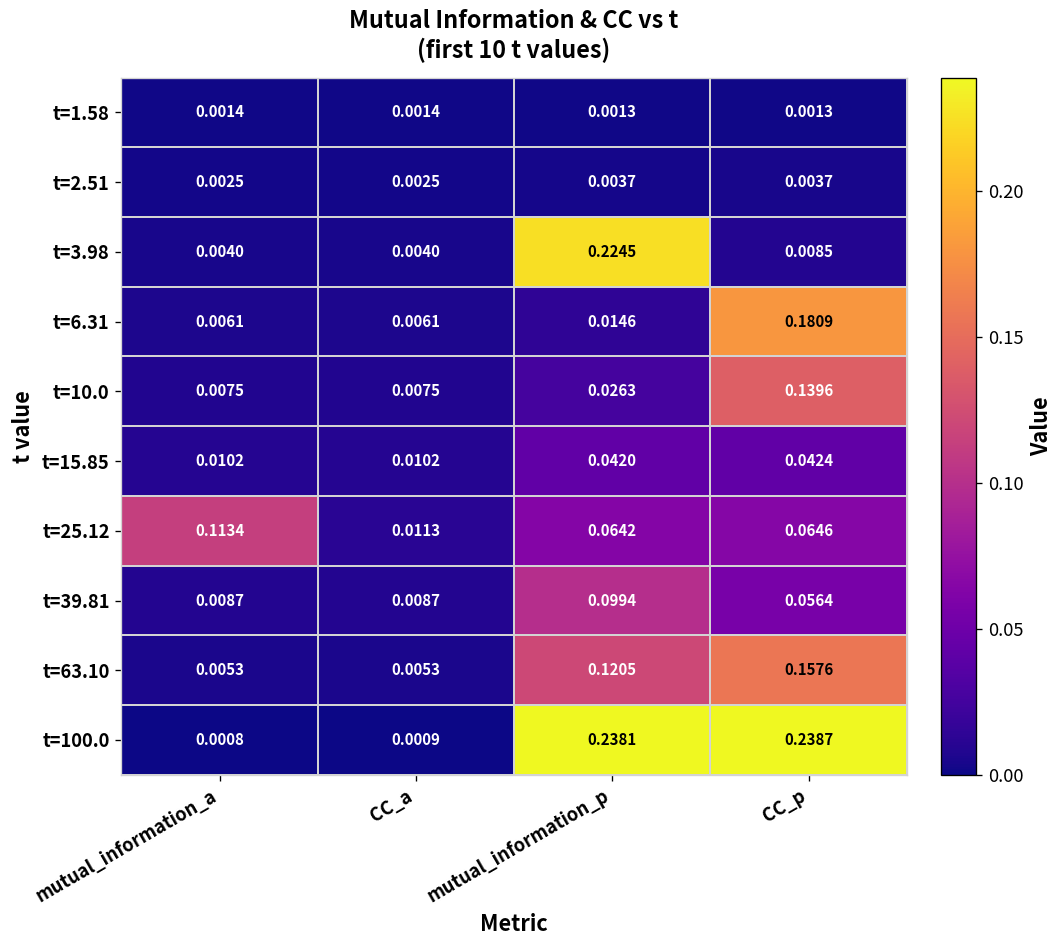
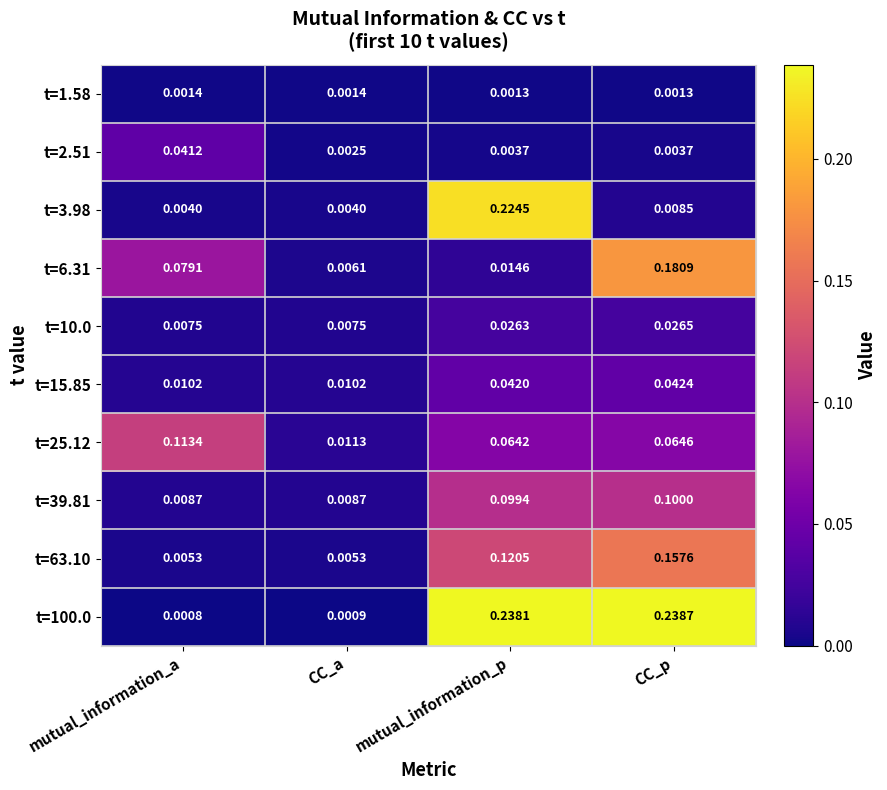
t=2.51, mutual_information_a: 0.0025 -> 0.0412
t=6.31, mutual_information_a: 0.0061 -> 0.0791
t=10.0, CC_p: 0.1396 -> 0.0265
t=39.81, CC_p: 0.0564 -> 0.1000
